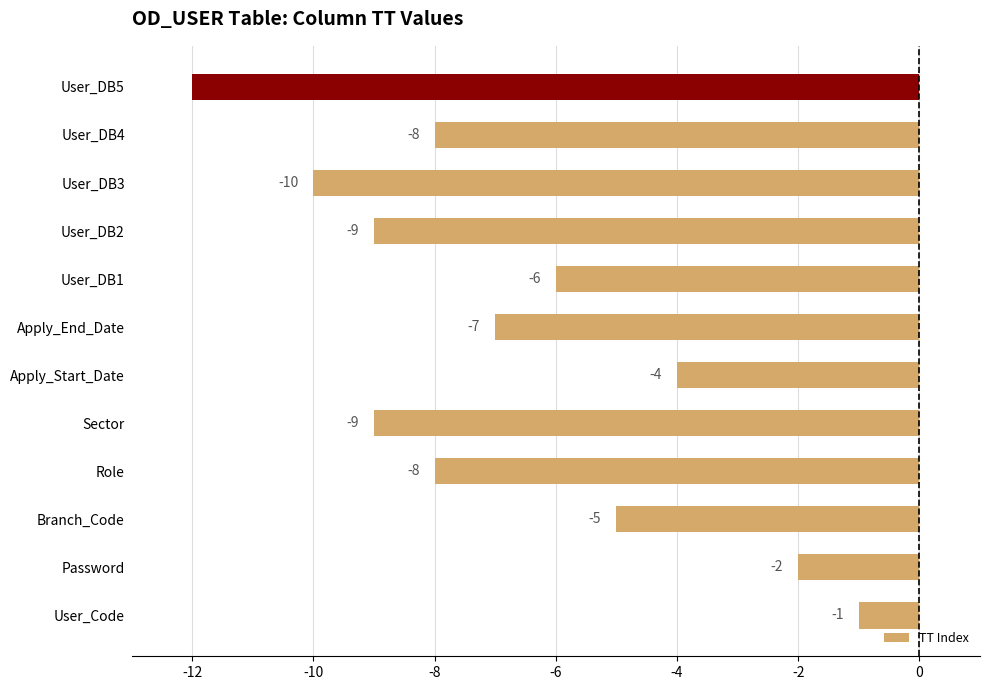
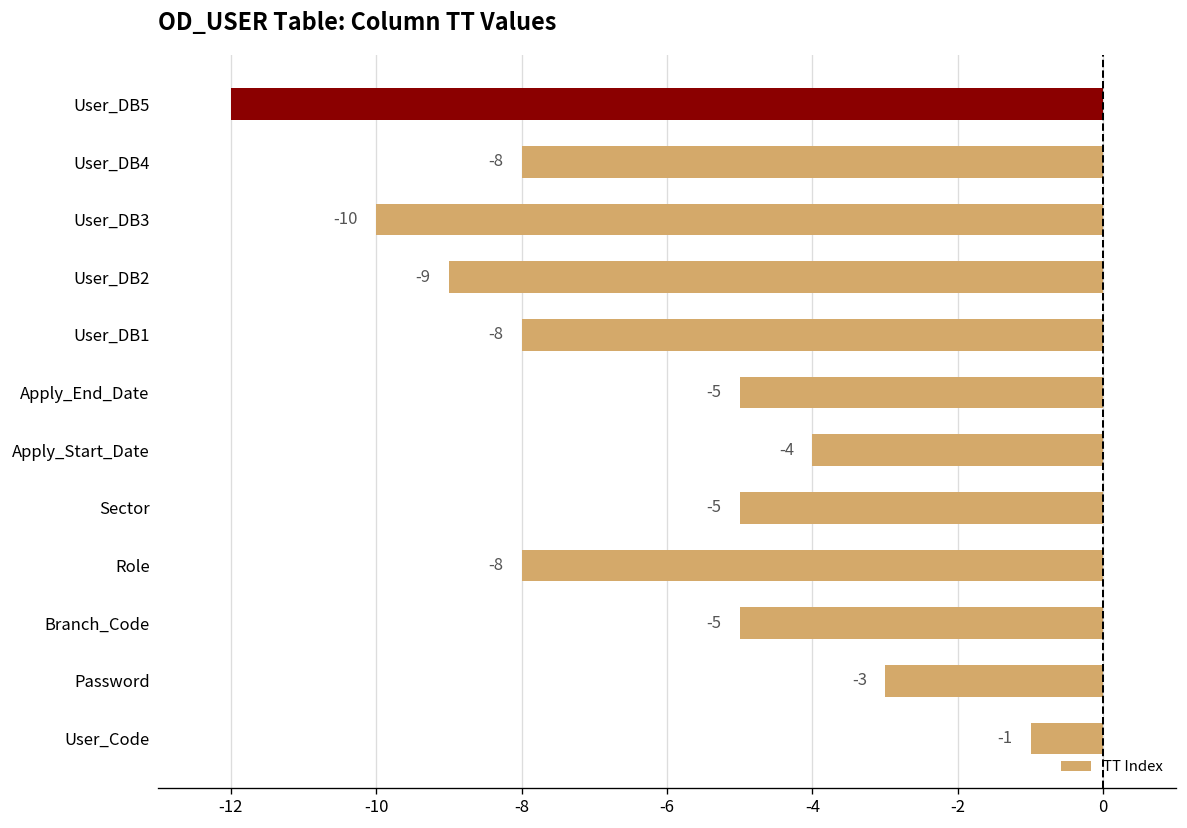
User_DB1: -6 -> -8
Apply_End_Date: -7 -> -5
Sector: -9 -> -5
Password: -2 -> -3
